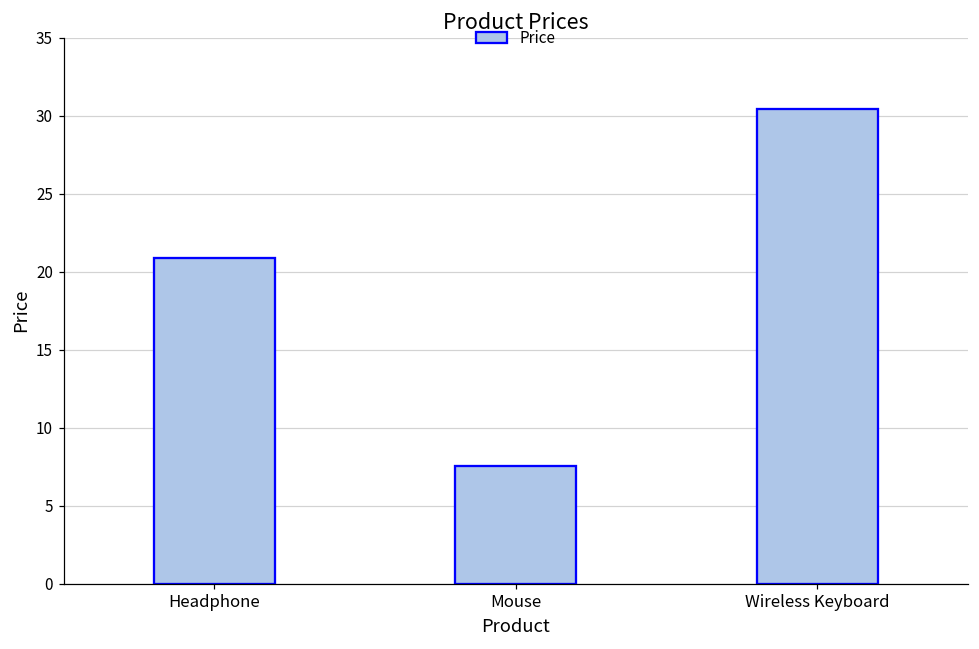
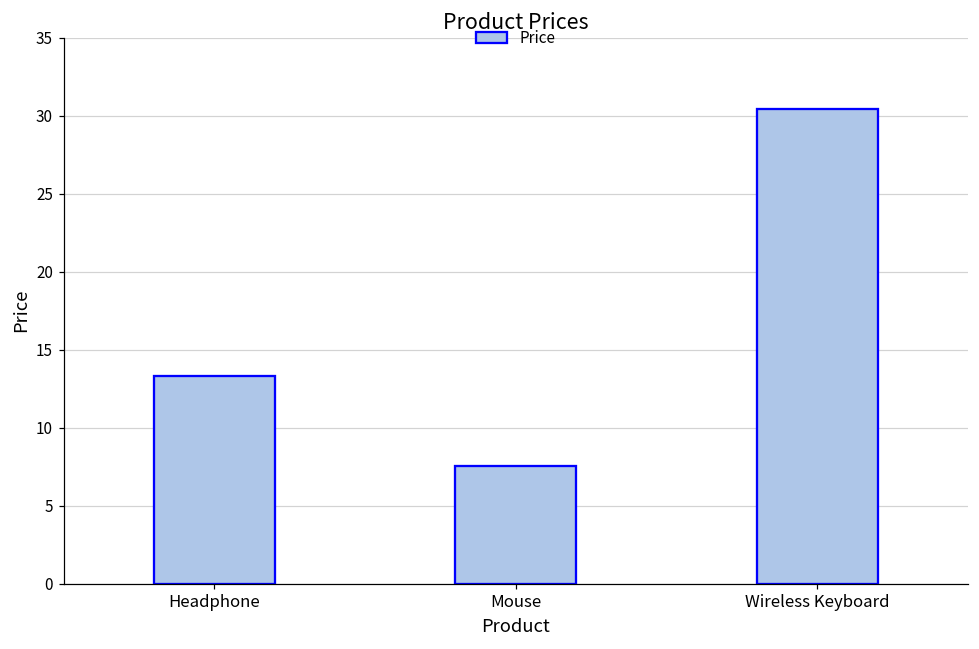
Headphone: 20.9 -> 13.3
